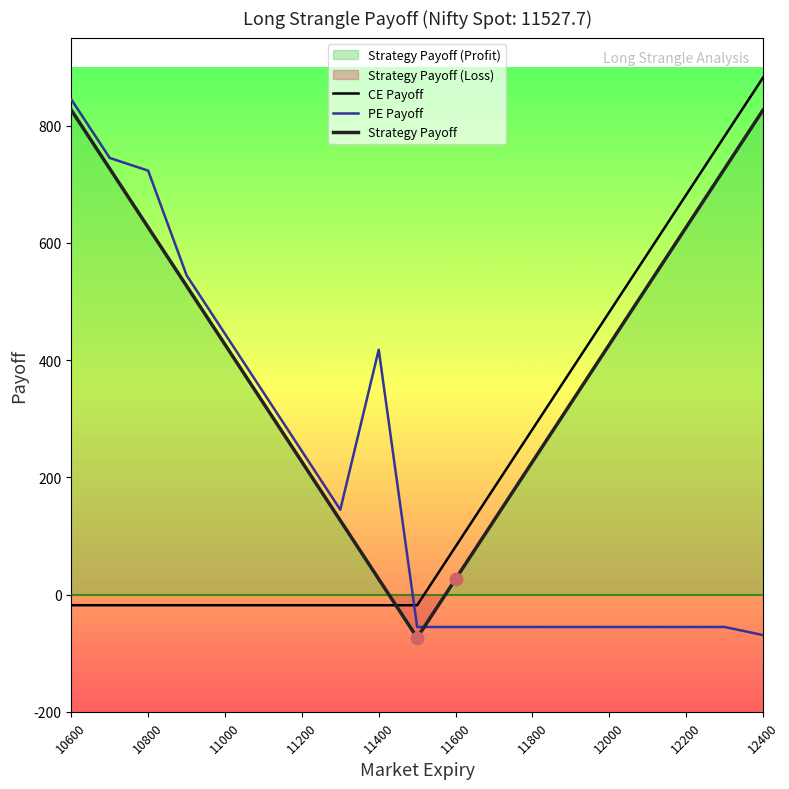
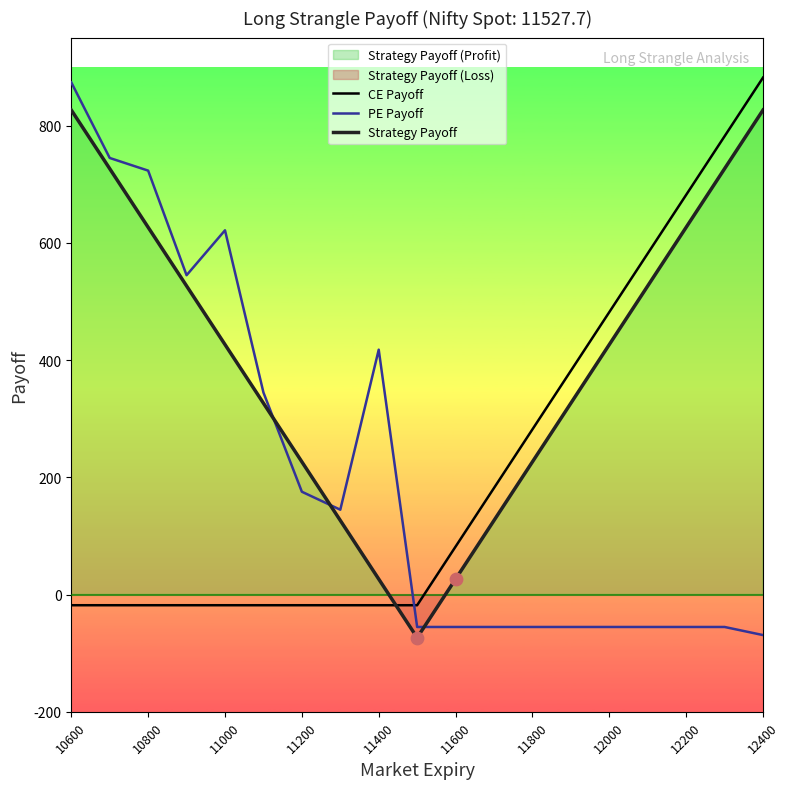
PE Payoff, 10600: 840 -> 870
PE Payoff, 11000: 440 -> 620
PE Payoff, 11200: 240 -> 180
